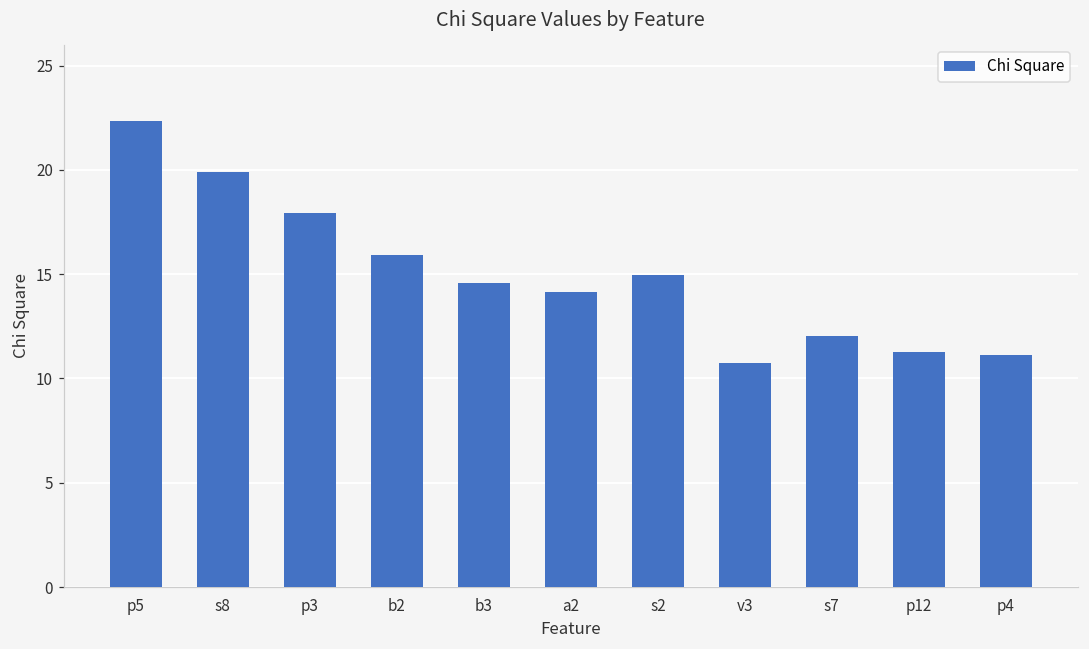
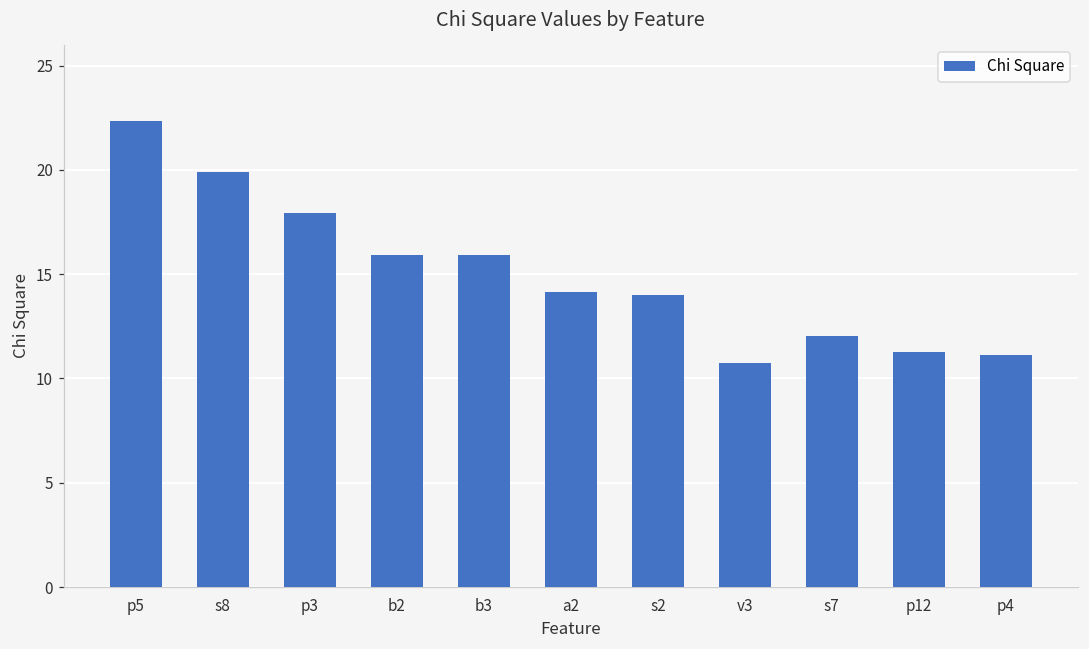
b3: 14.6 -> 15.9
s2: 15.0 -> 14.0
